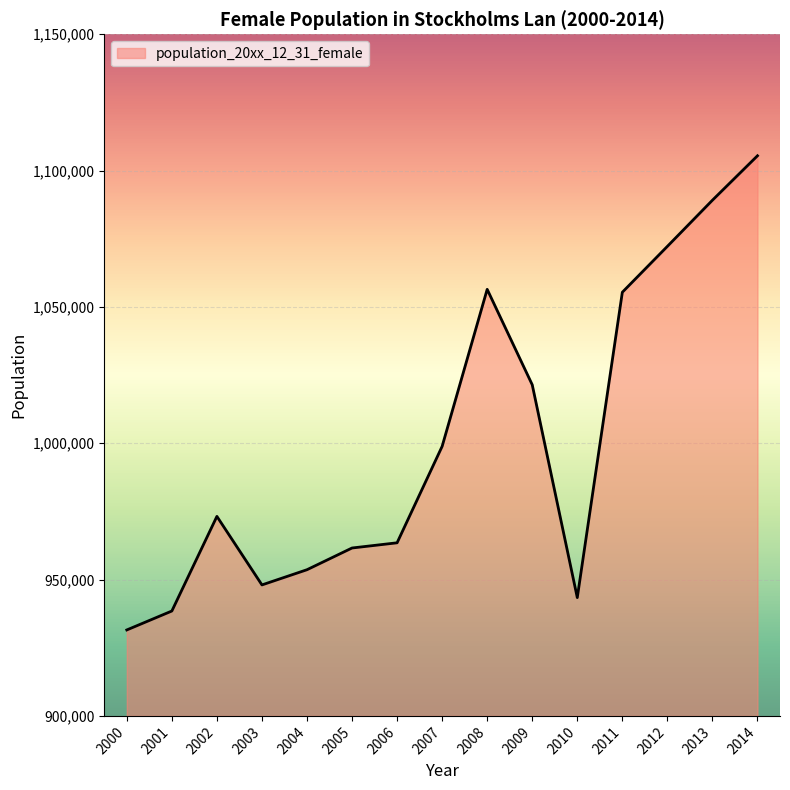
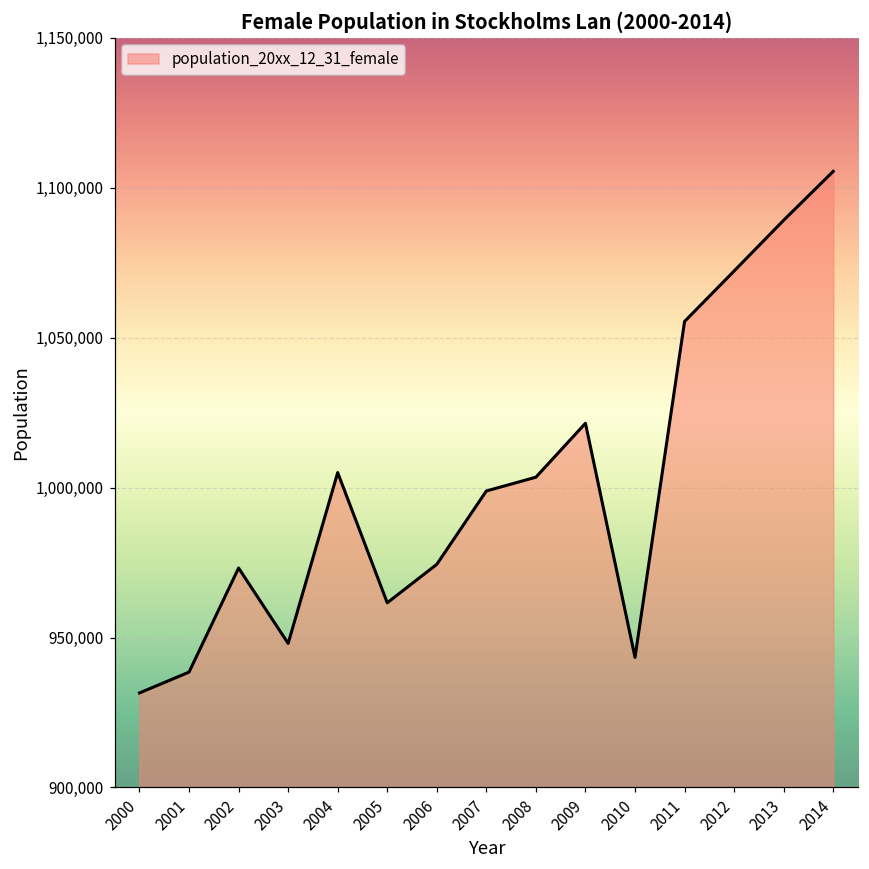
2004: 954,000 -> 1,005,000
2006: 963,000 -> 974,000
2008: 1,056,000 -> 1,003,000
